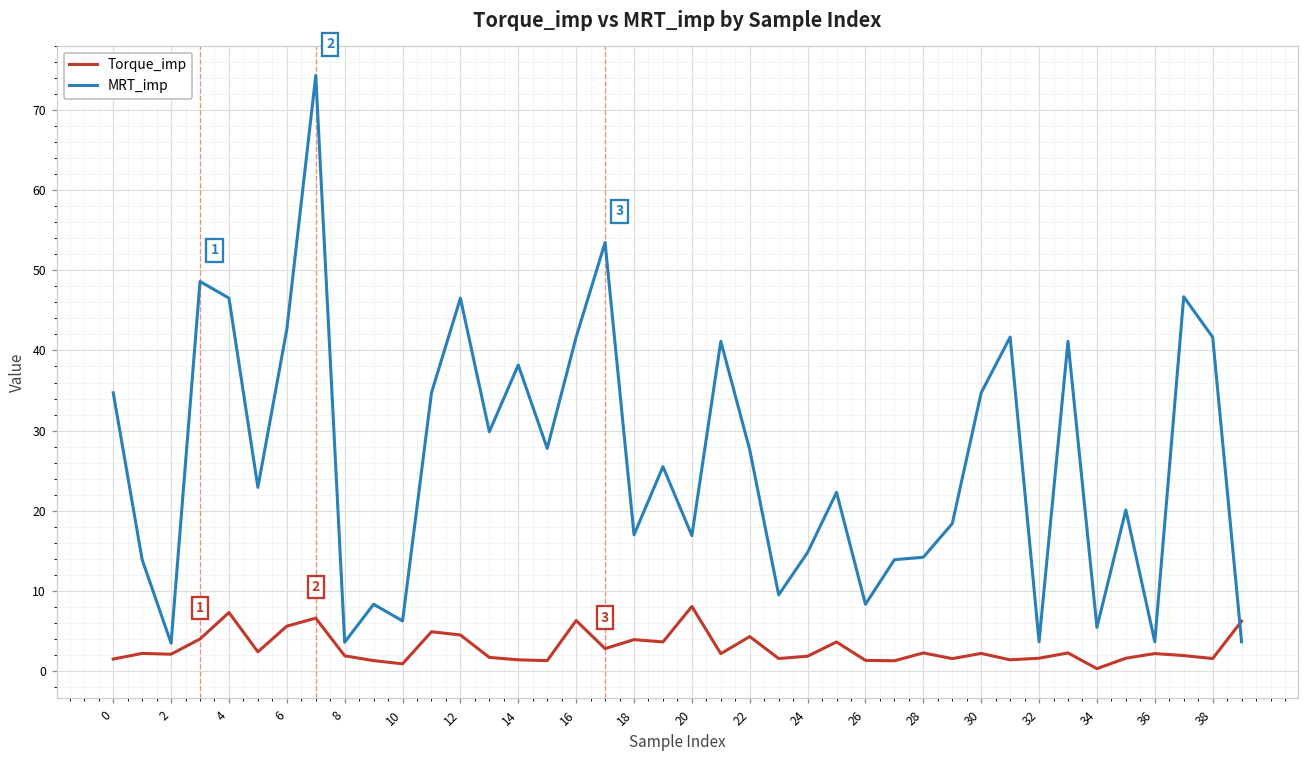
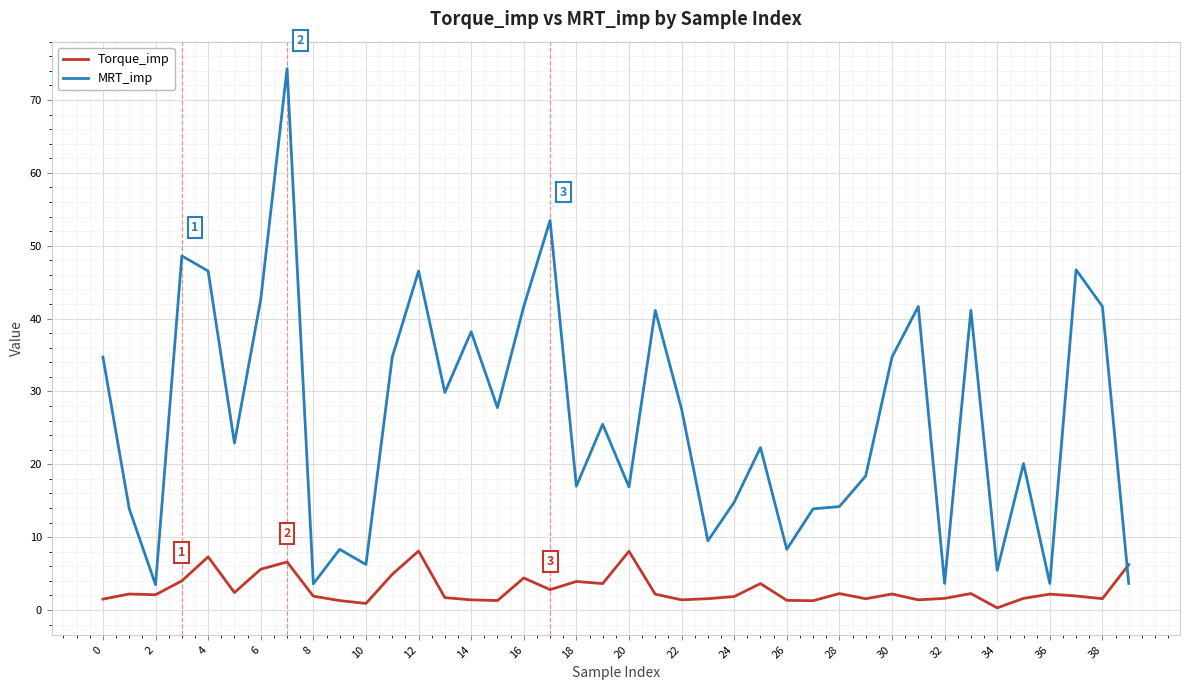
Torque_imp, 12: 5 -> 8
Torque_imp, 16: 6 -> 4
Torque_imp, 22: 4 -> 1
